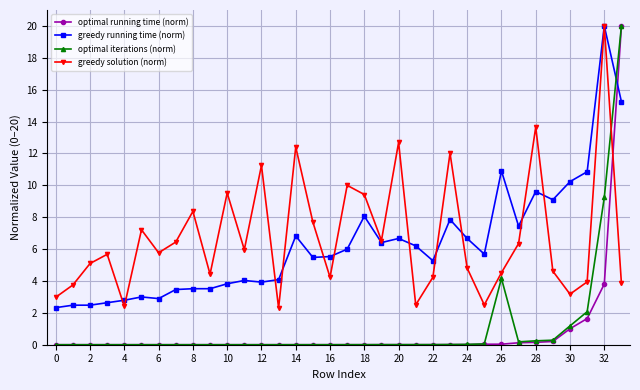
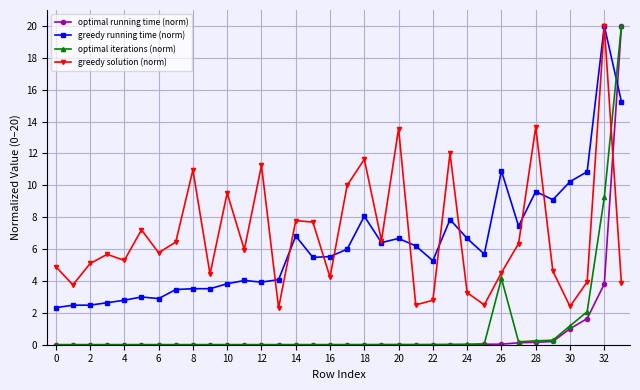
greedy solution (norm), 0: 3.0 -> 4.9
greedy solution (norm), 4: 2.4 -> 5.3
greedy solution (norm), 8: 8.4 -> 11.0
greedy solution (norm), 14: 12.4 -> 7.8
greedy solution (norm), 18: 9.4 -> 11.6
greedy solution (norm), 20: 12.7 -> 13.6
greedy solution (norm), 22: 4.2 -> 2.8
greedy solution (norm), 24: 4.8 -> 3.3
greedy solution (norm), 30: 3.2 -> 2.4
